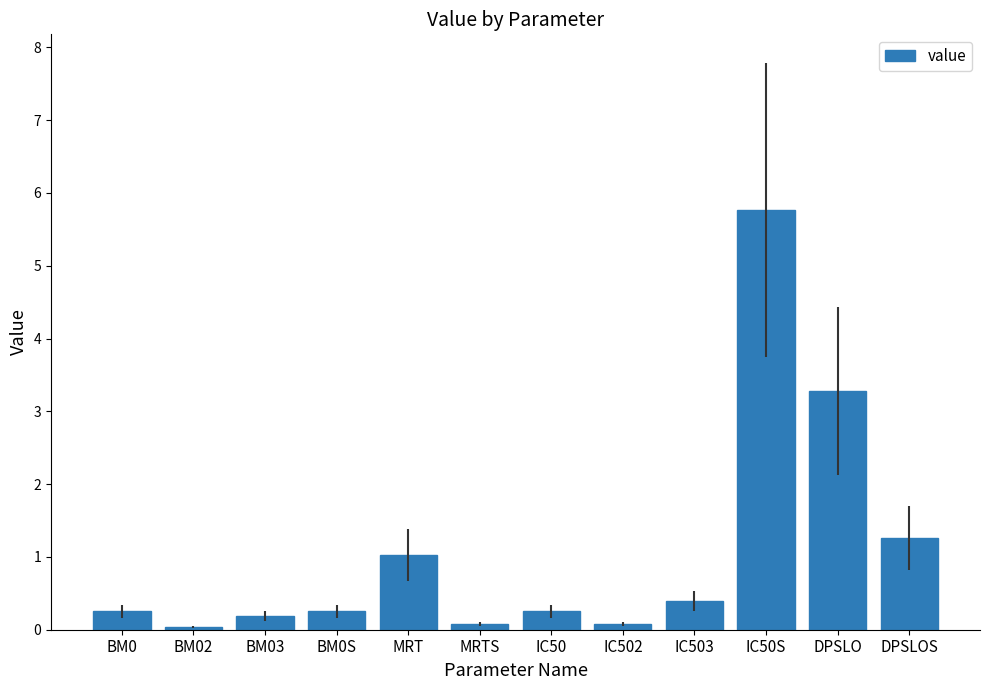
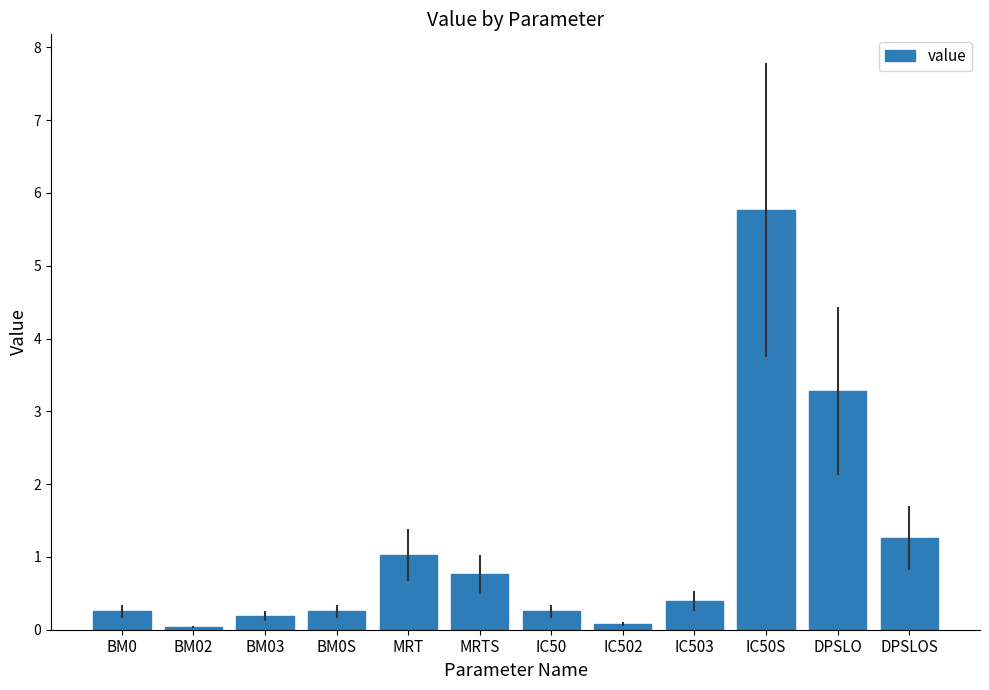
MRTS: 0.1 -> 0.8
